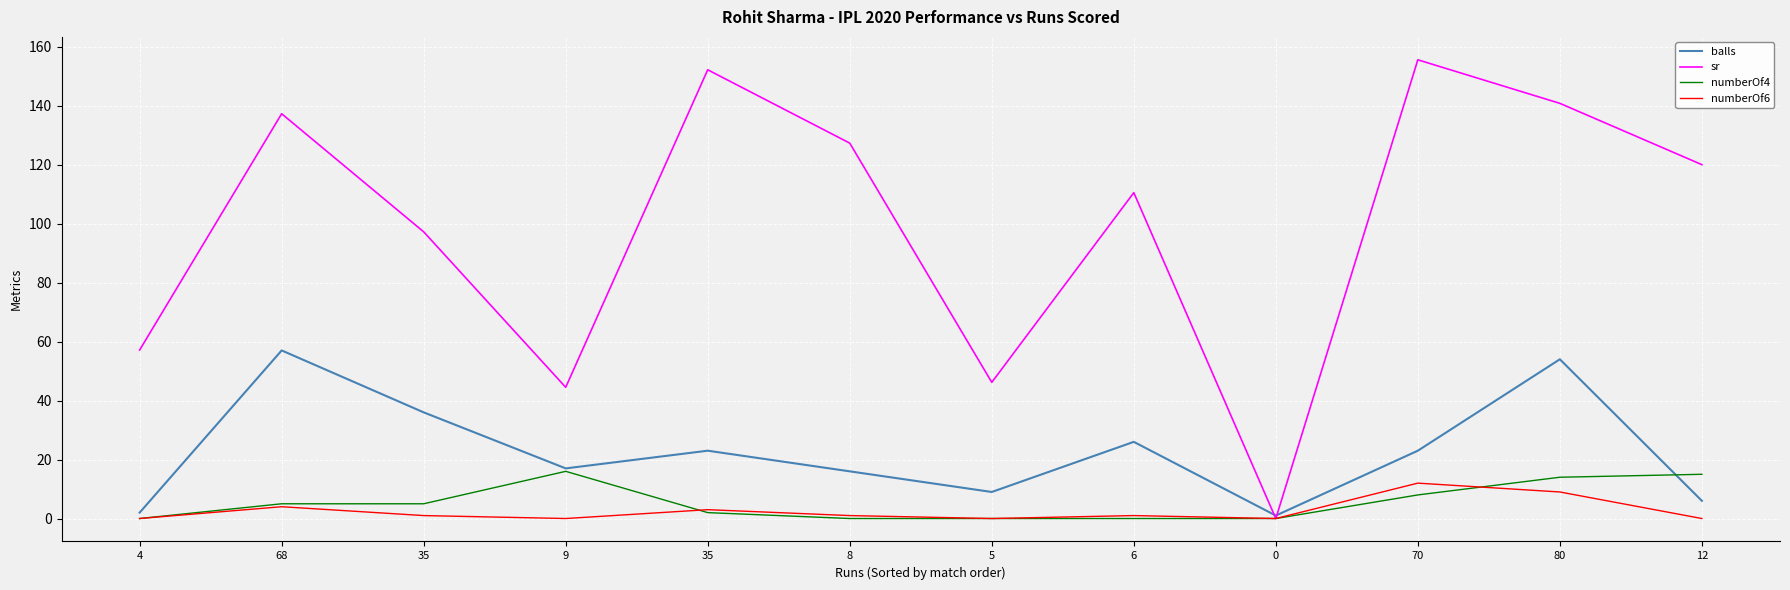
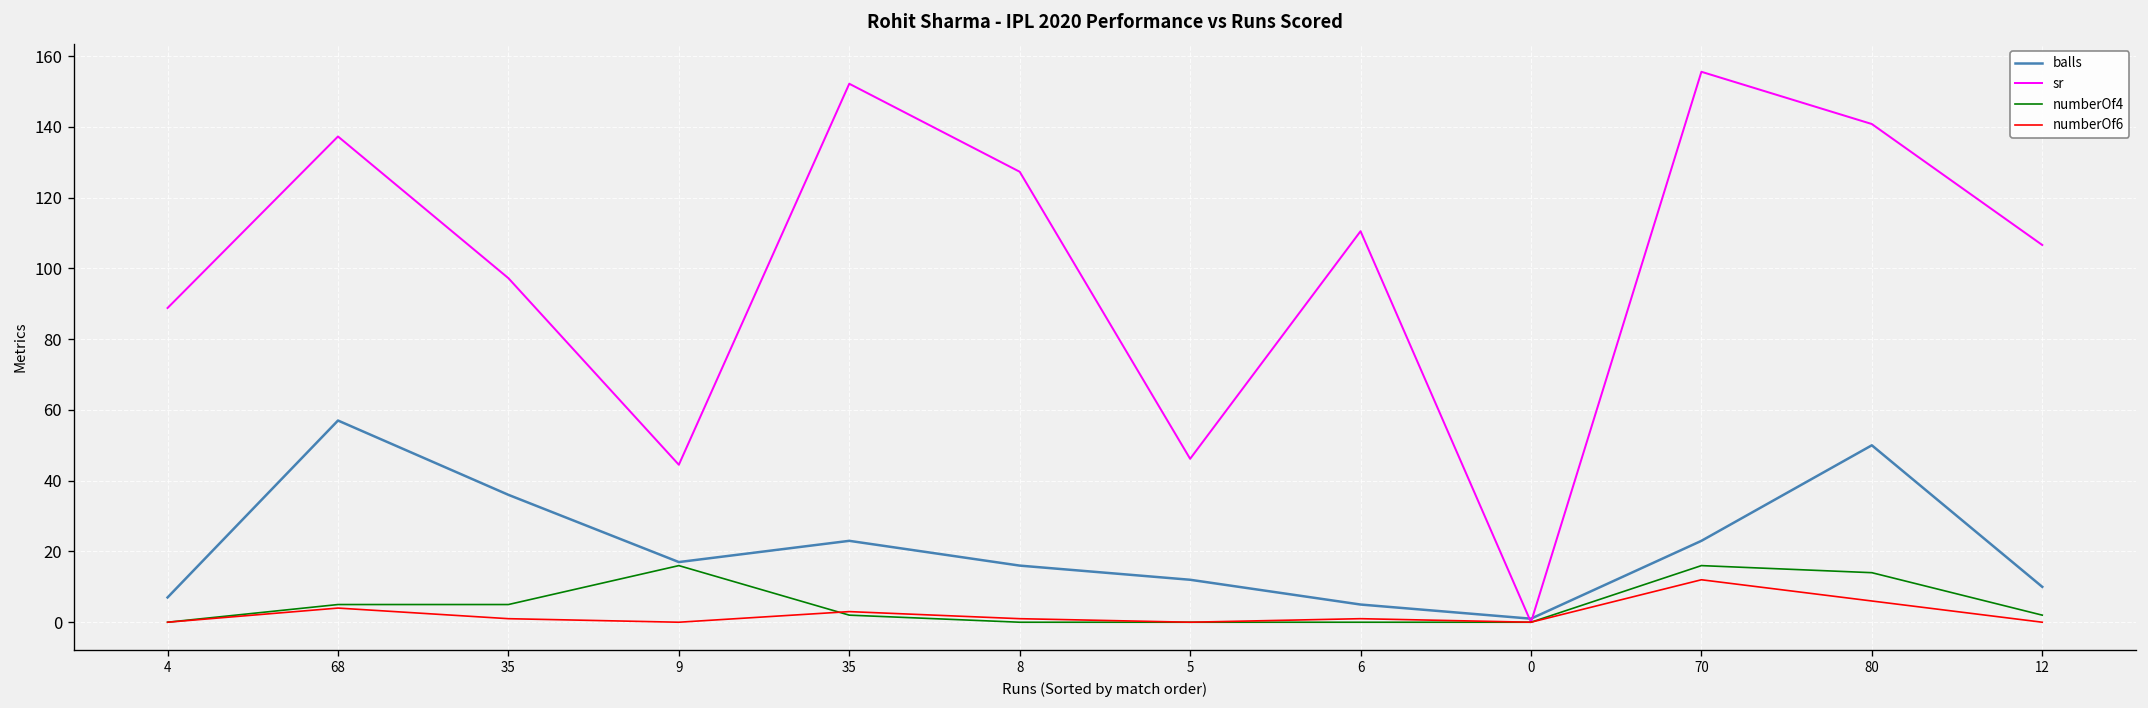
balls, 4: 2 -> 7
sr, 4: 57 -> 89
balls, 5: 9 -> 12
balls, 6: 26 -> 5
numberOf4, 70: 8 -> 16
balls, 80: 54 -> 50
numberOf6, 80: 9 -> 6
balls, 12: 6 -> 10
sr, 12: 120 -> 107
numberOf4, 12: 15 -> 2
